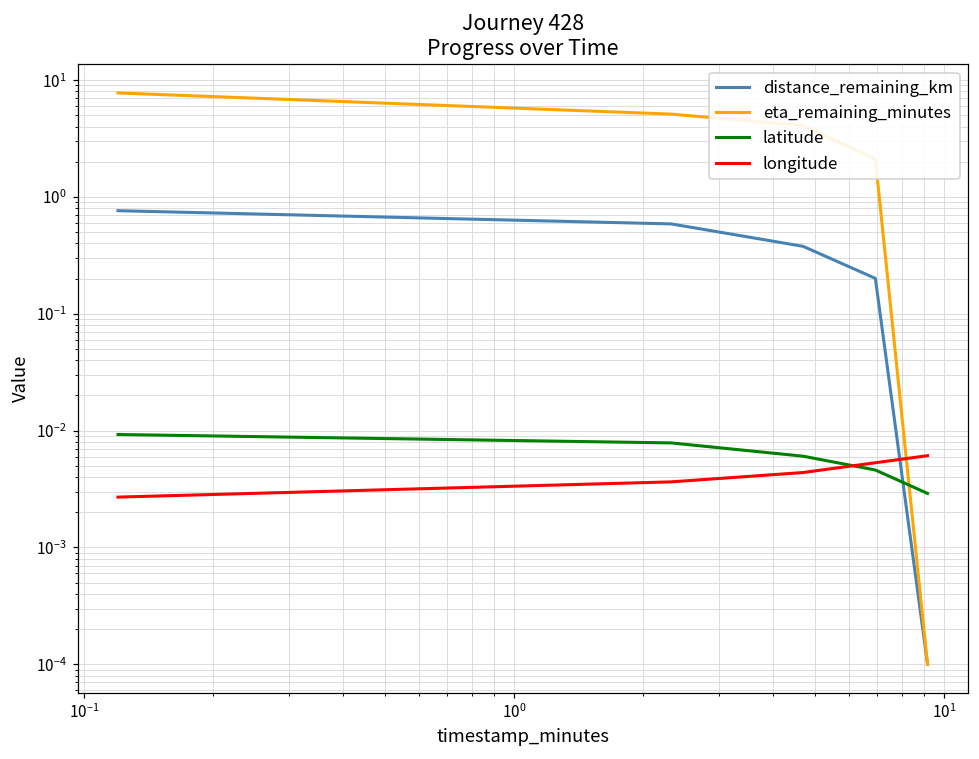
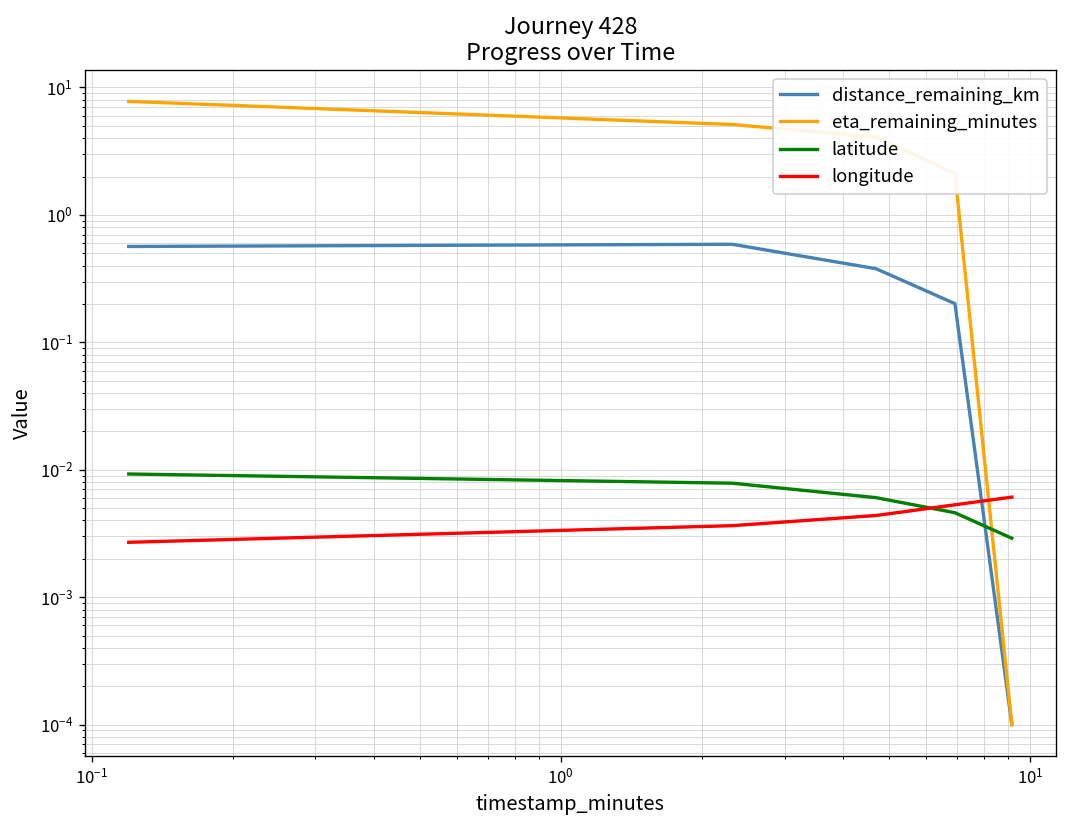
distance_remaining_km, 10^-1: 0.8 -> 0.6
